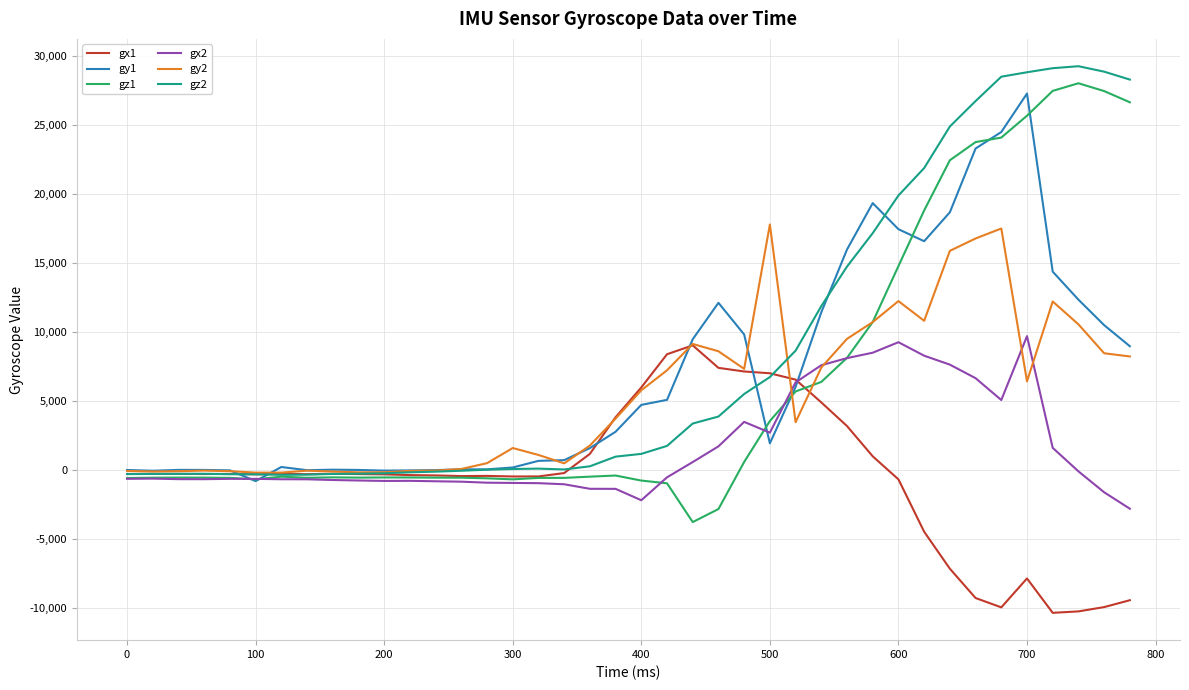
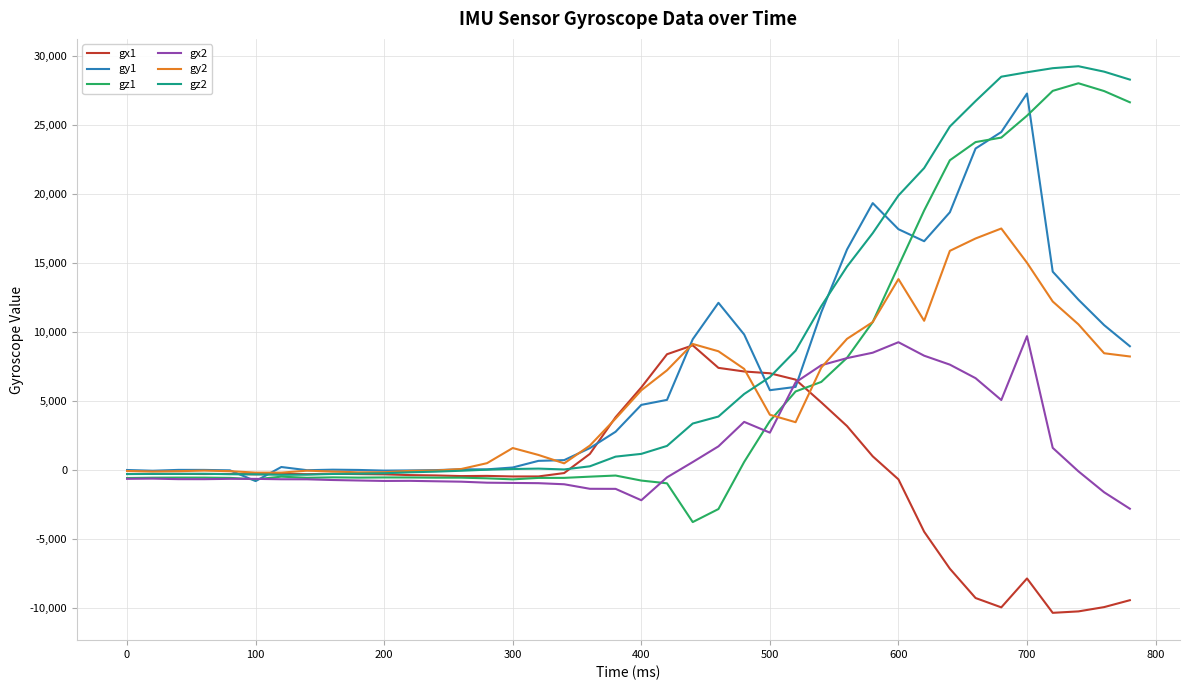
gy1, 500: 1,900 -> 5,800
gy2, 500: 17,800 -> 4,000
gy2, 600: 12,200 -> 13,800
gy2, 700: 6,400 -> 15,000
